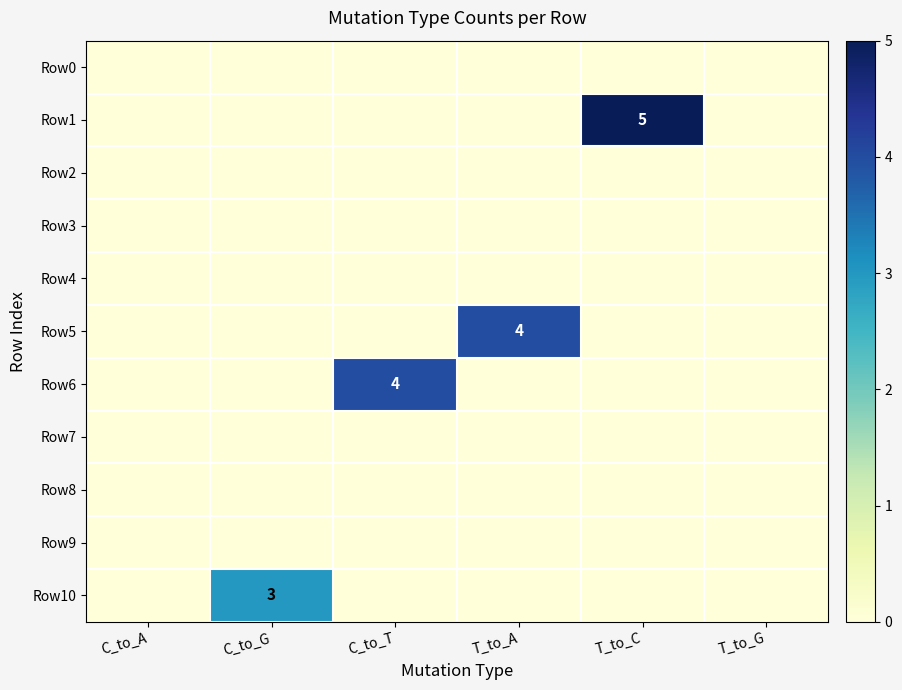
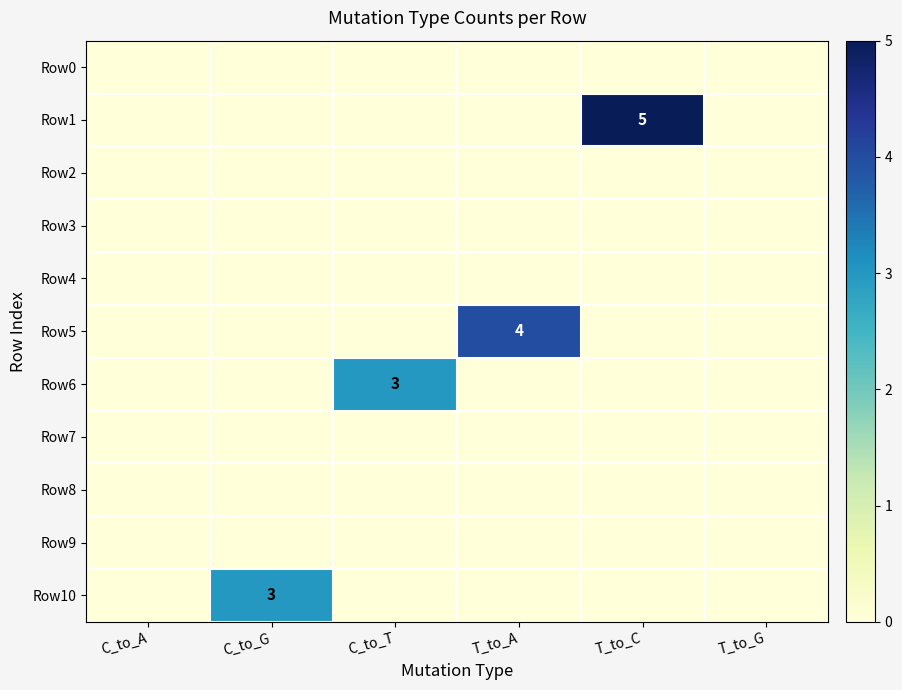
Row6, C_to_T: 4 -> 3
